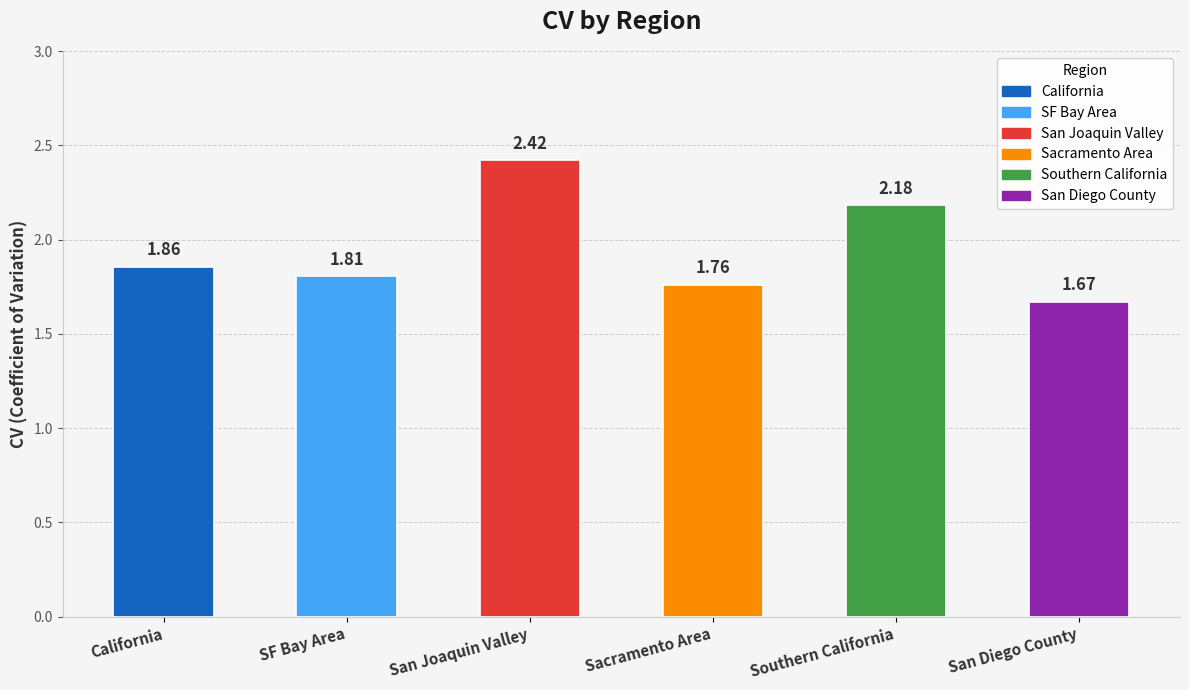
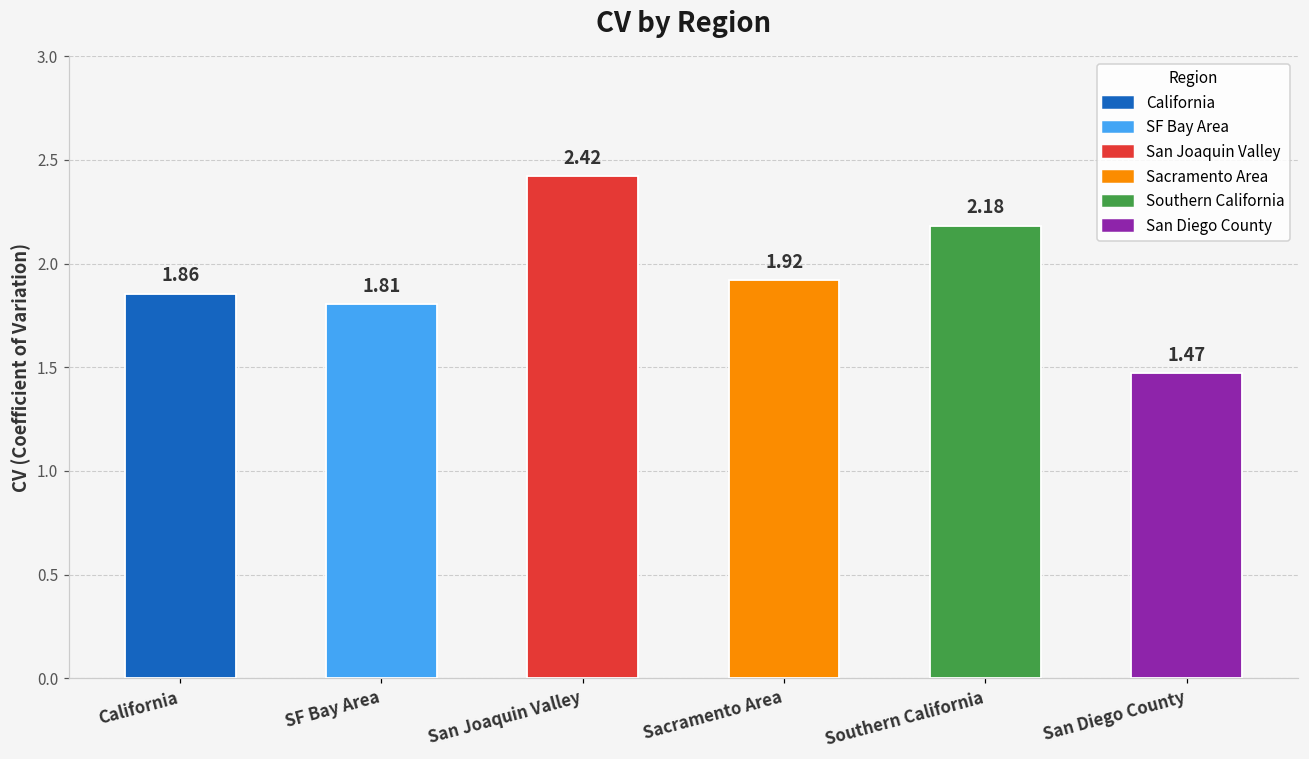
Sacramento Area: 1.76 -> 1.92
San Diego County: 1.67 -> 1.47
